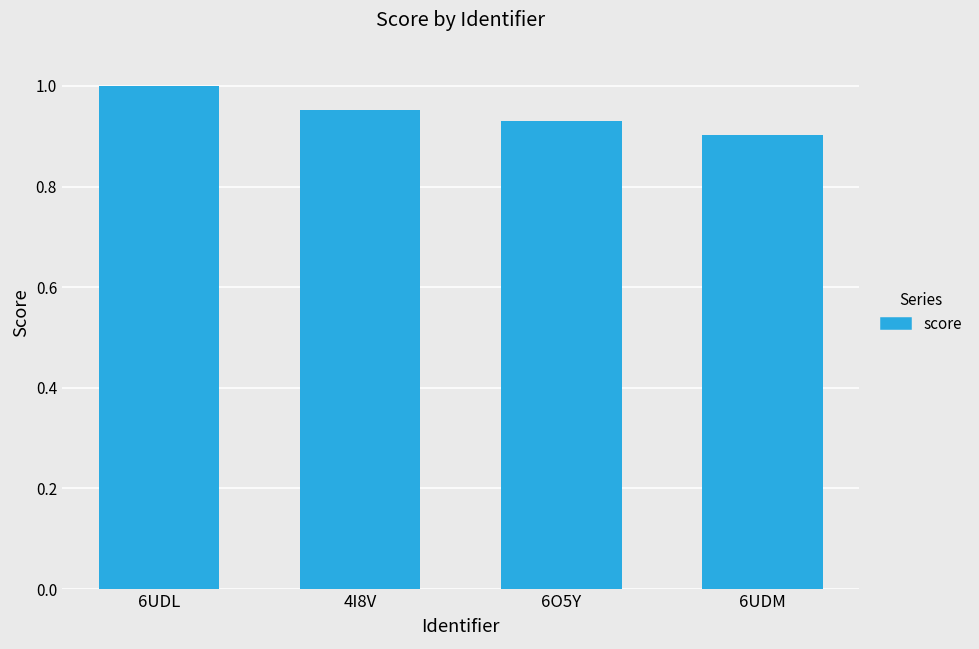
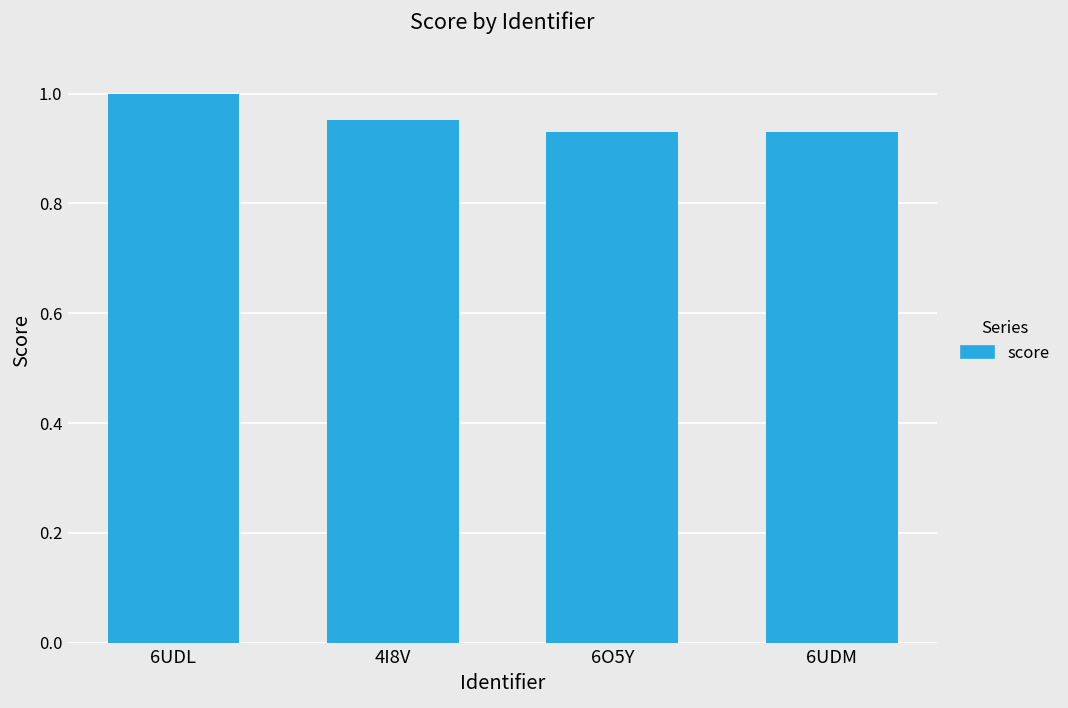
6UDM: 0.90 -> 0.93
